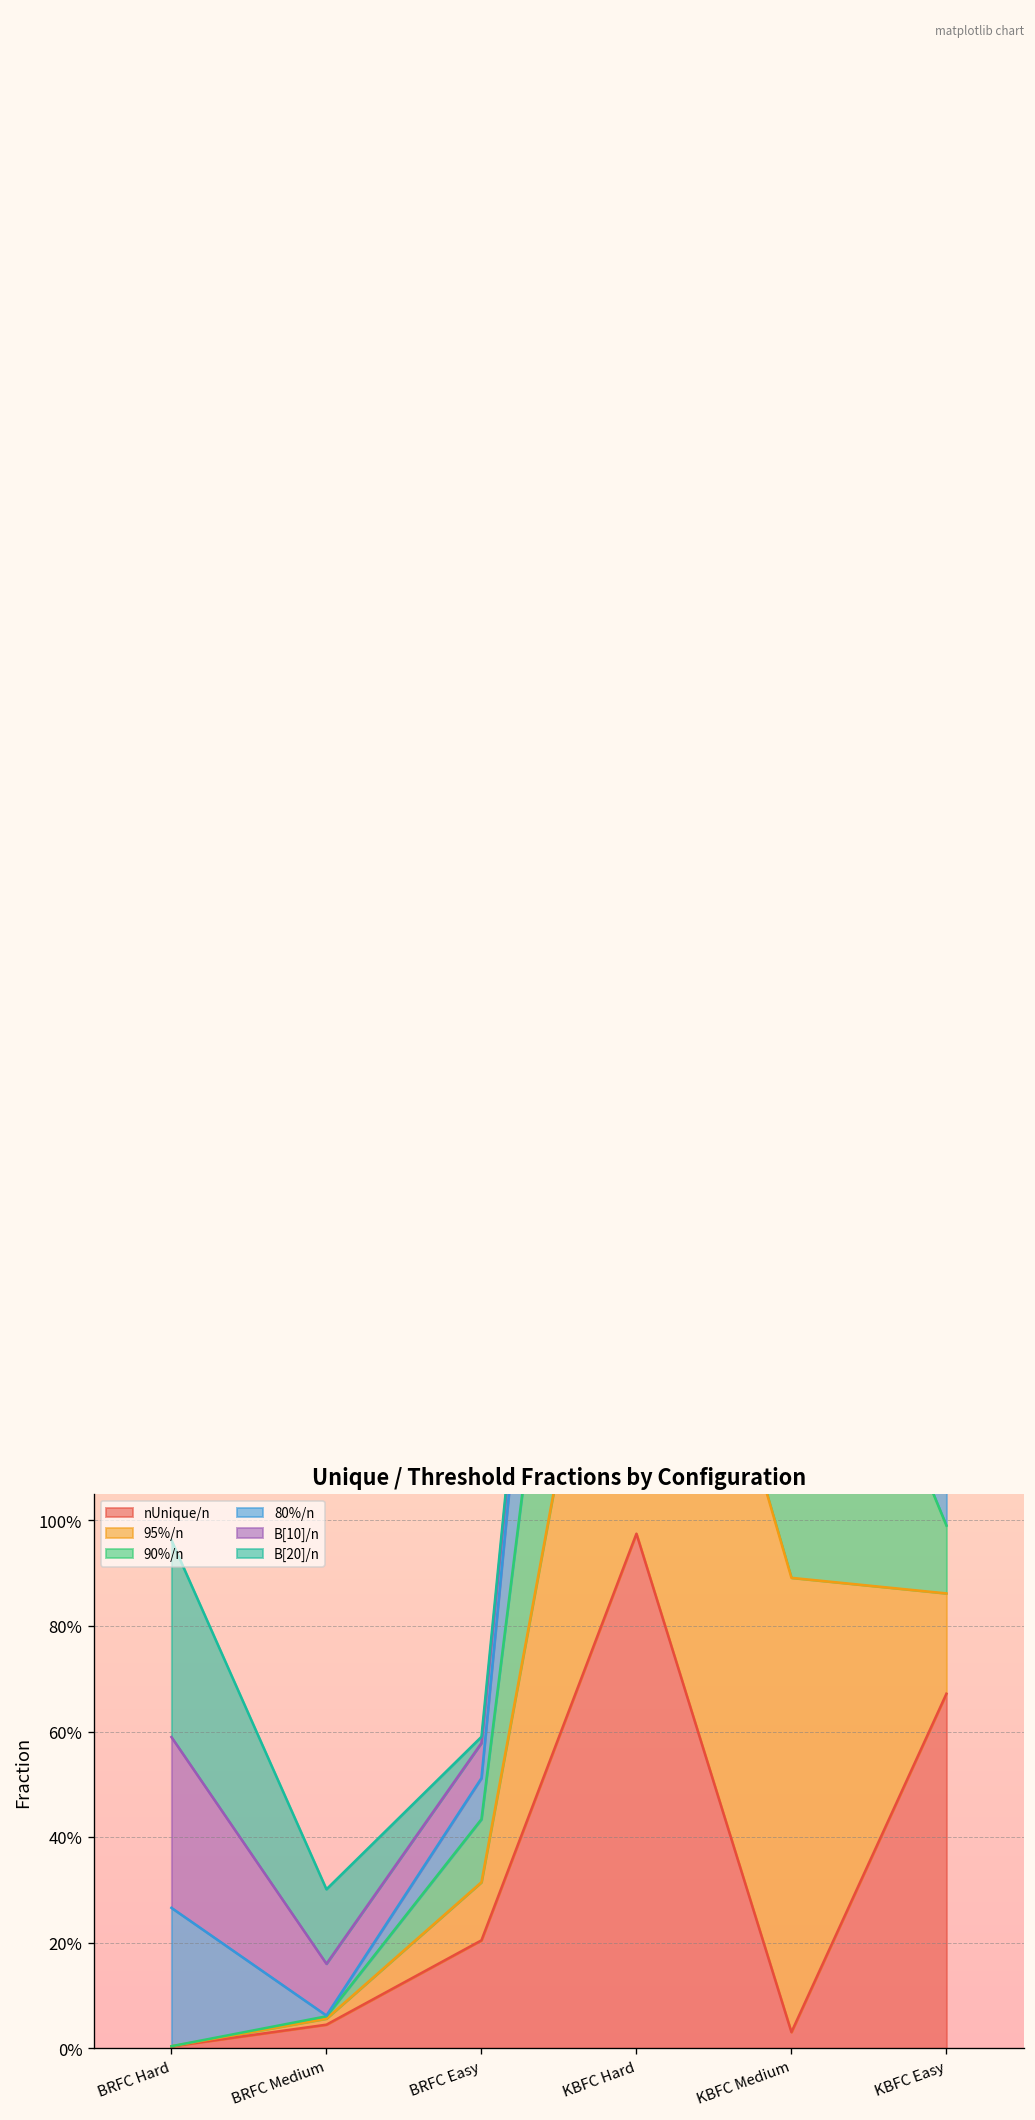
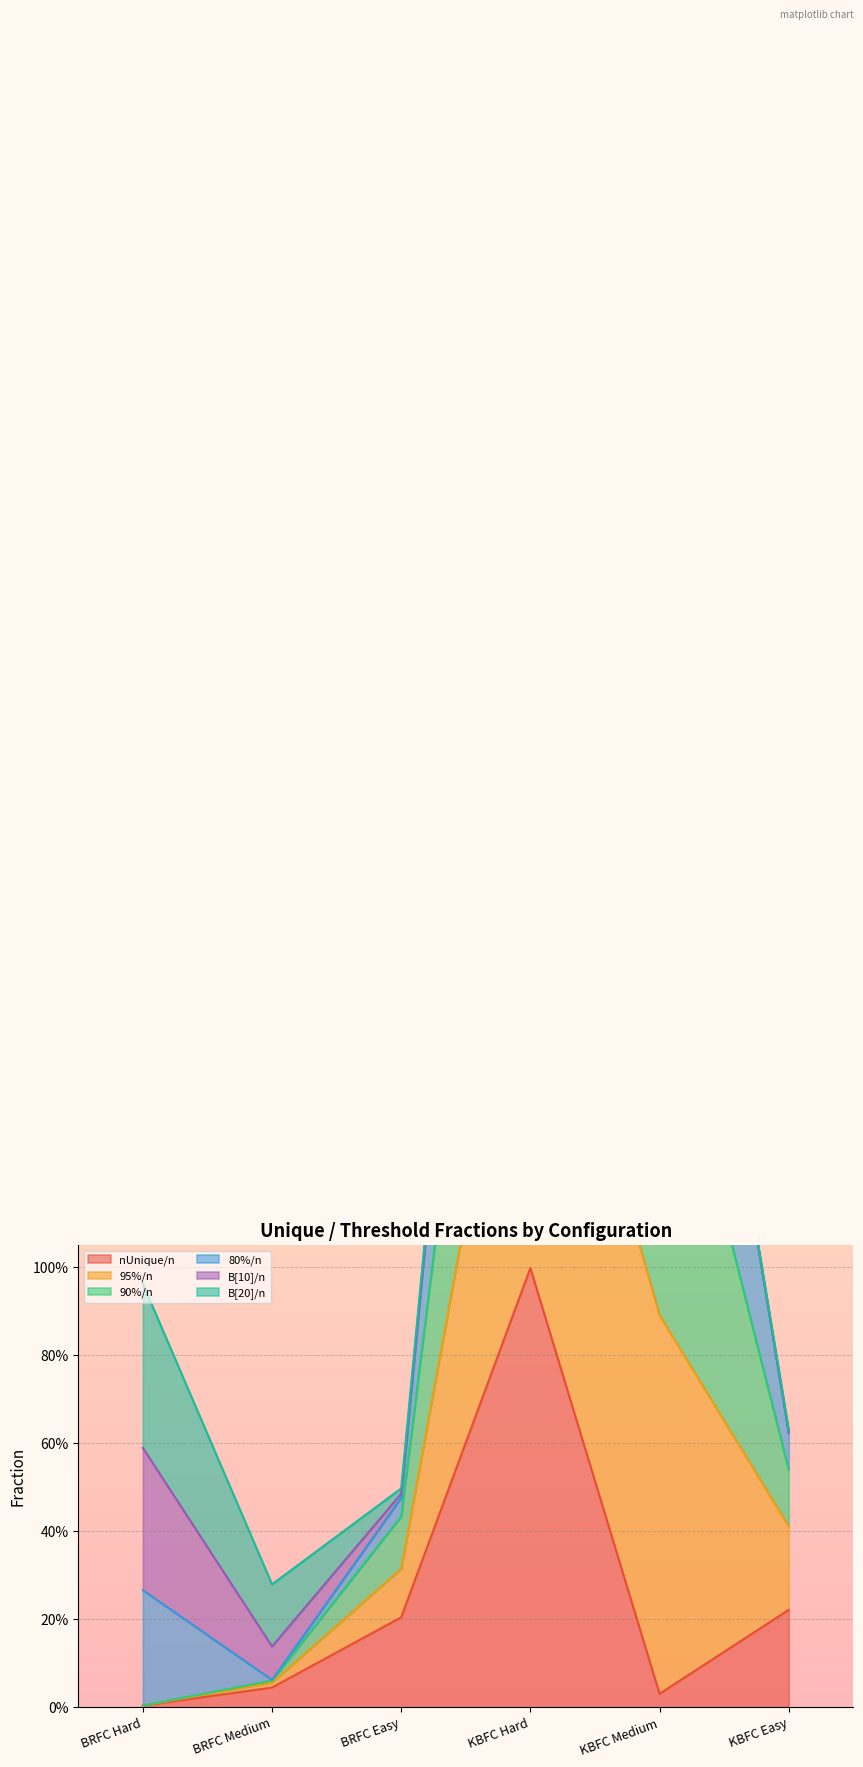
B[10]/n, BRFC Medium: 10% -> 8%
80%/n, BRFC Easy: 8% -> 4%
B[10]/n, BRFC Easy: 7% -> 1%
nUnique/n, KBFC Hard: 97% -> 100%
nUnique/n, KBFC Easy: 67% -> 22%
